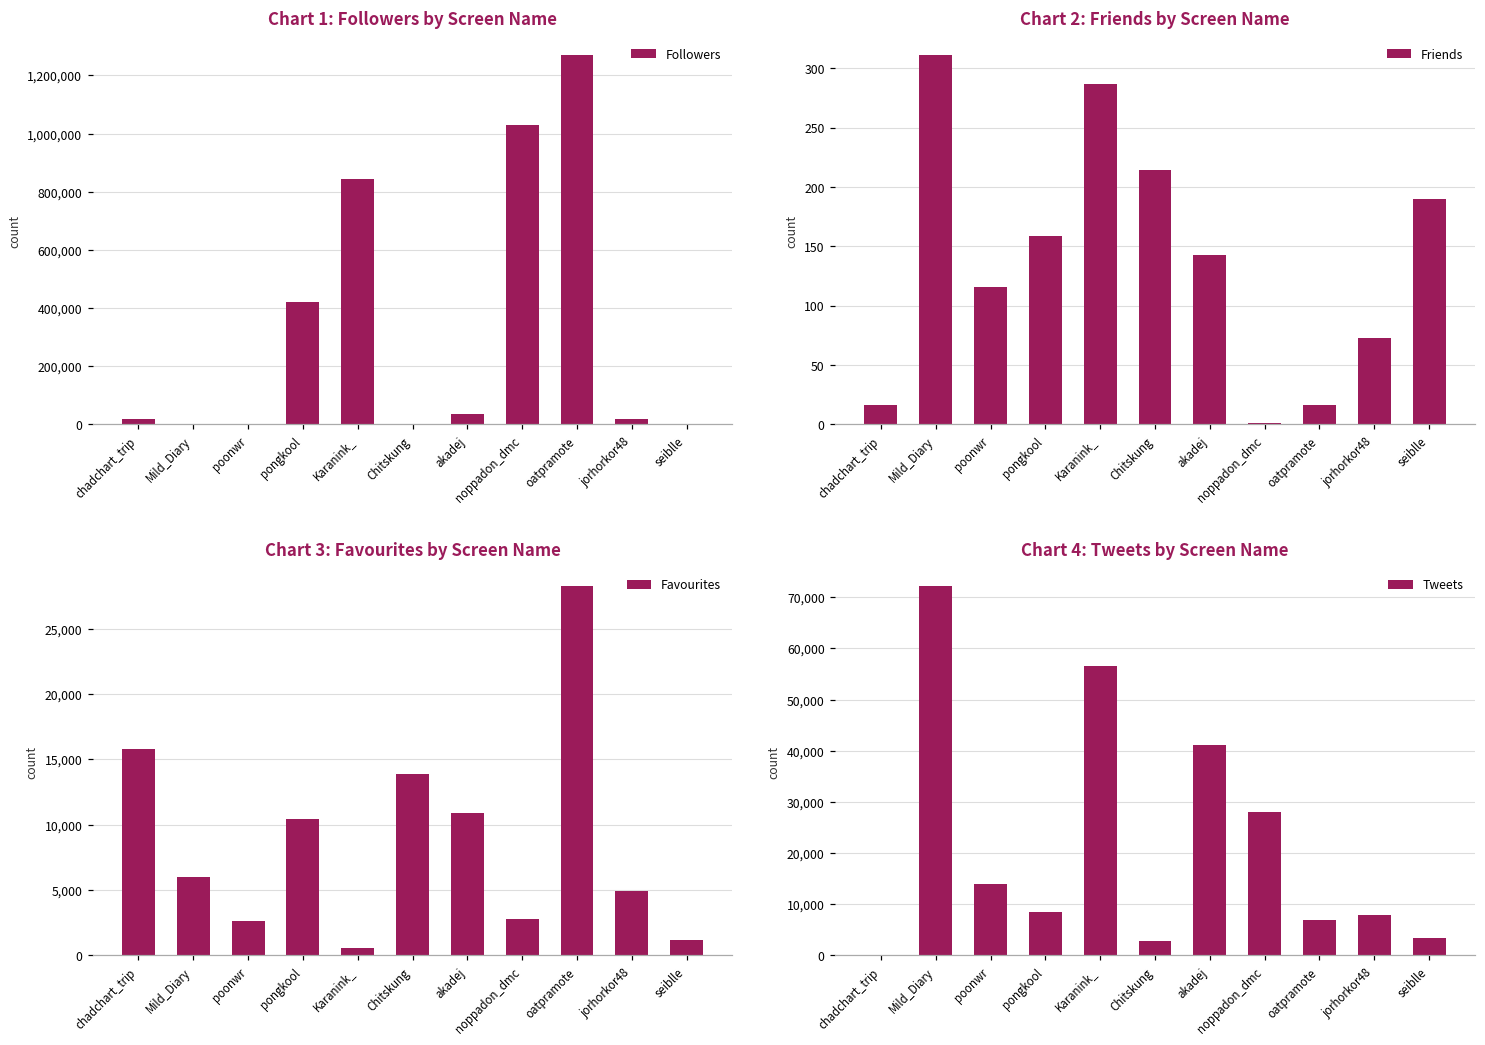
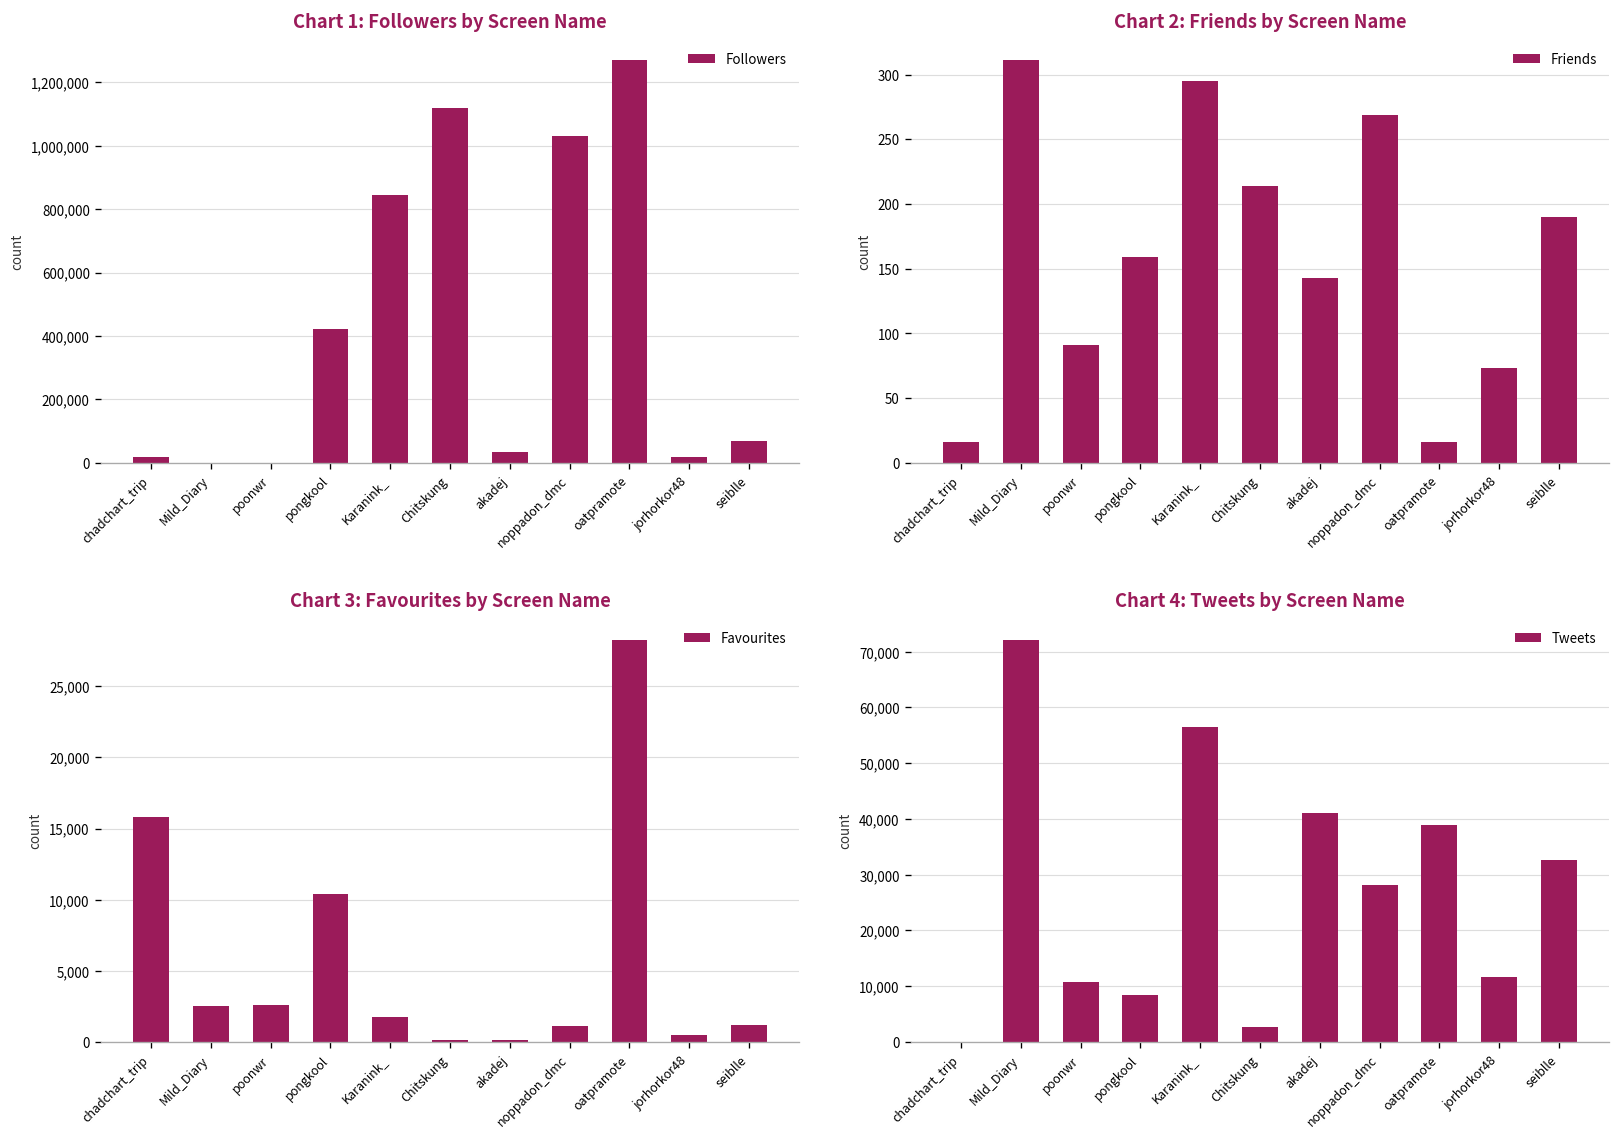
Chart 1: Followers by Screen Name, Chitskung: 0 -> 1,120,000
Chart 1: Followers by Screen Name, seiblle: 0 -> 70,000
Chart 2: Friends by Screen Name, poonwr: 116 -> 91
Chart 2: Friends by Screen Name, Karanink_: 287 -> 295
Chart 2: Friends by Screen Name, noppadon_dmc: 1 -> 269
Chart 3: Favourites by Screen Name, Mild_Diary: 6,000 -> 2,500
Chart 3: Favourites by Screen Name, Karanink_: 500 -> 1,800
Chart 3: Favourites by Screen Name, Chitskung: 13,900 -> 100
Chart 3: Favourites by Screen Name, akadej: 10,900 -> 100
Chart 3: Favourites by Screen Name, noppadon_dmc: 2,800 -> 1,100
Chart 3: Favourites by Screen Name, jorhorkor48: 4,900 -> 500
Chart 4: Tweets by Screen Name, poonwr: 14,000 -> 11,000
Chart 4: Tweets by Screen Name, oatpramote: 7,000 -> 39,000
Chart 4: Tweets by Screen Name, jorhorkor48: 8,000 -> 12,000
Chart 4: Tweets by Screen Name, seiblle: 3,000 -> 33,000
